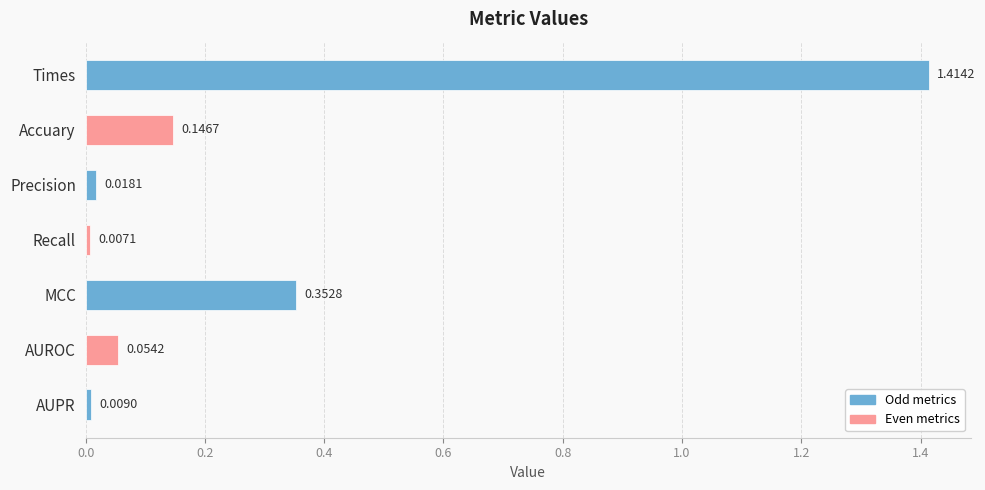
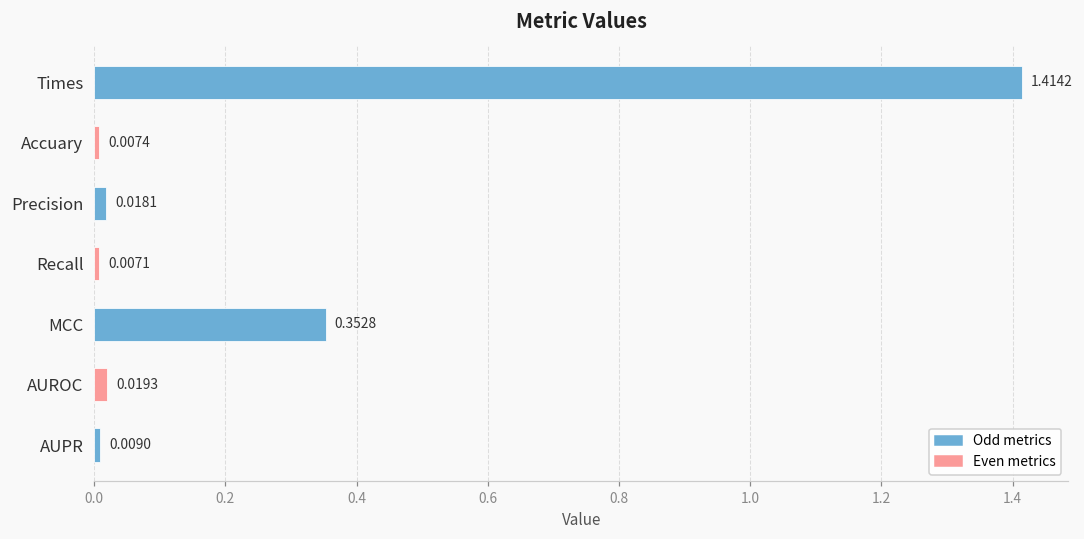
Accuary: 0.1467 -> 0.0074
AUROC: 0.0542 -> 0.0193
